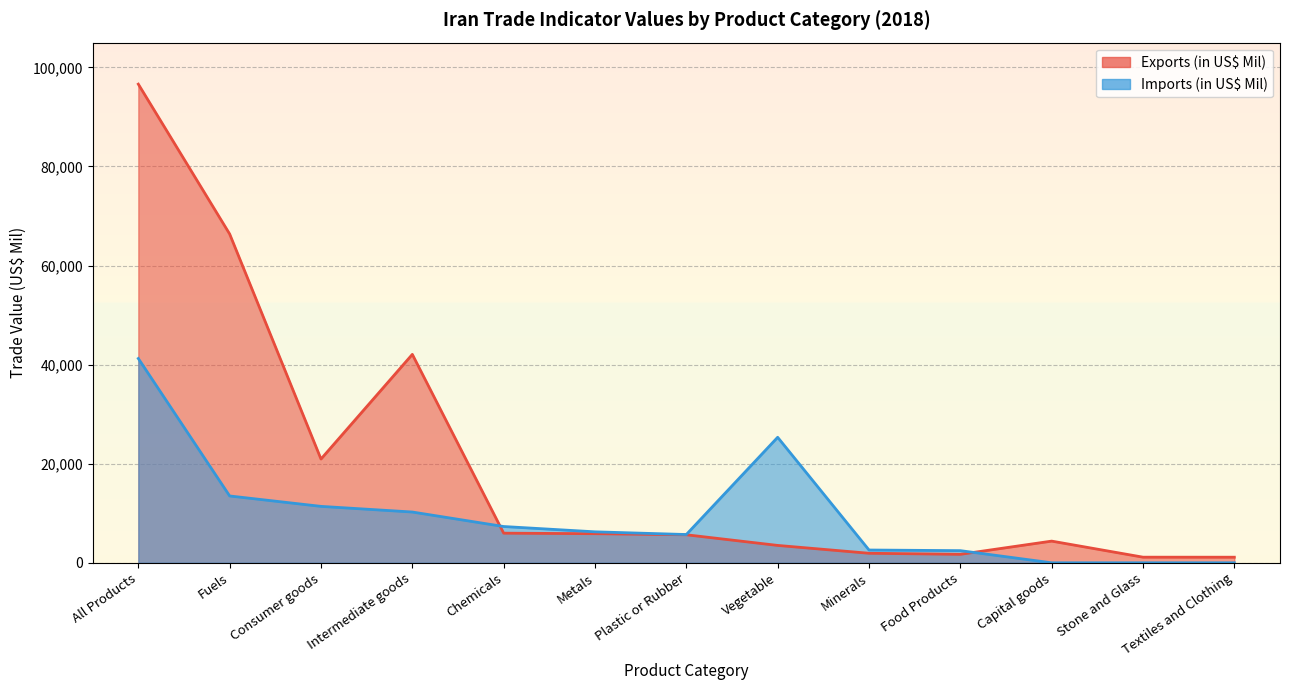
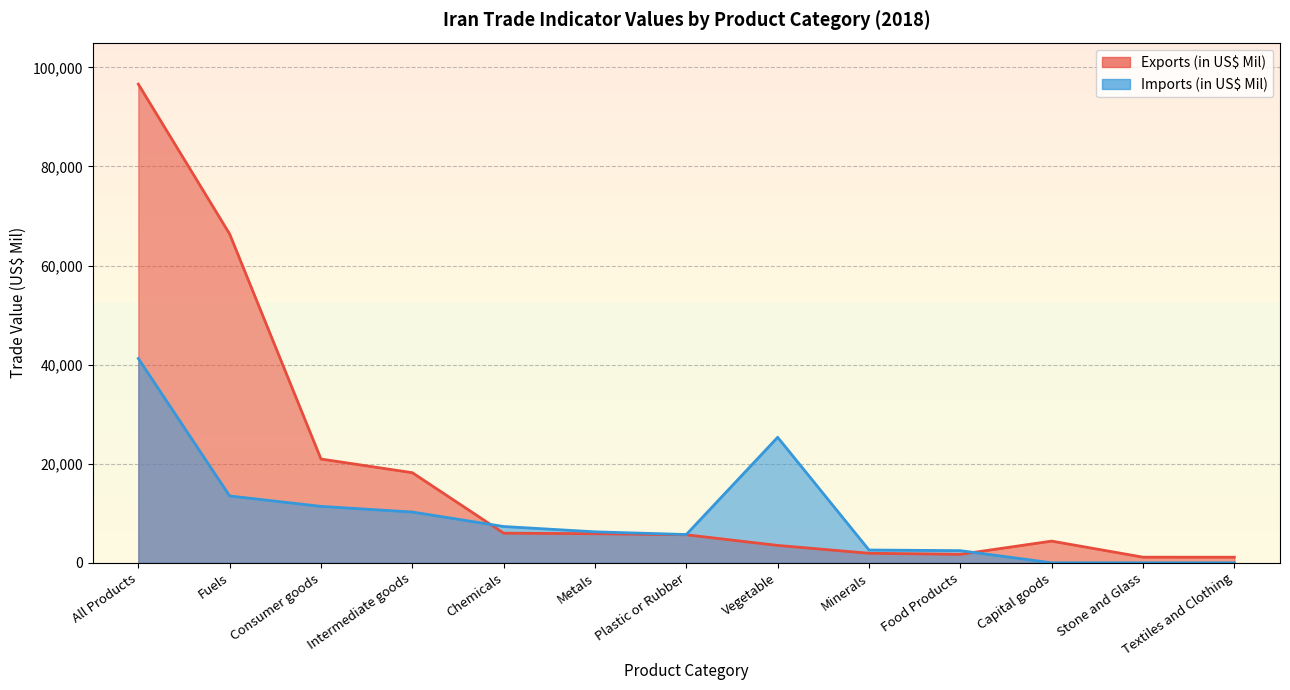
Exports (in US$ Mil), Intermediate goods: 42,000 -> 18,000
